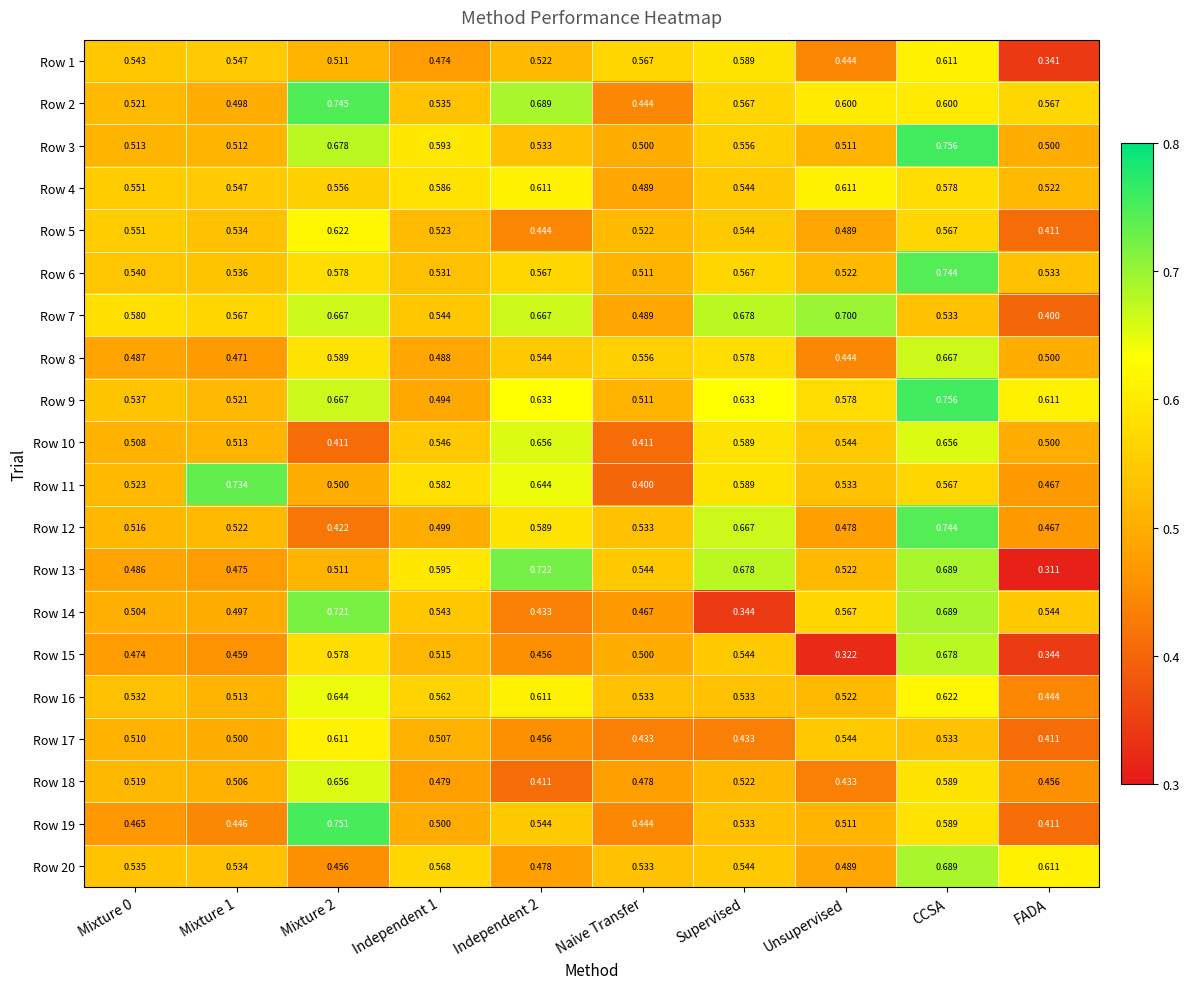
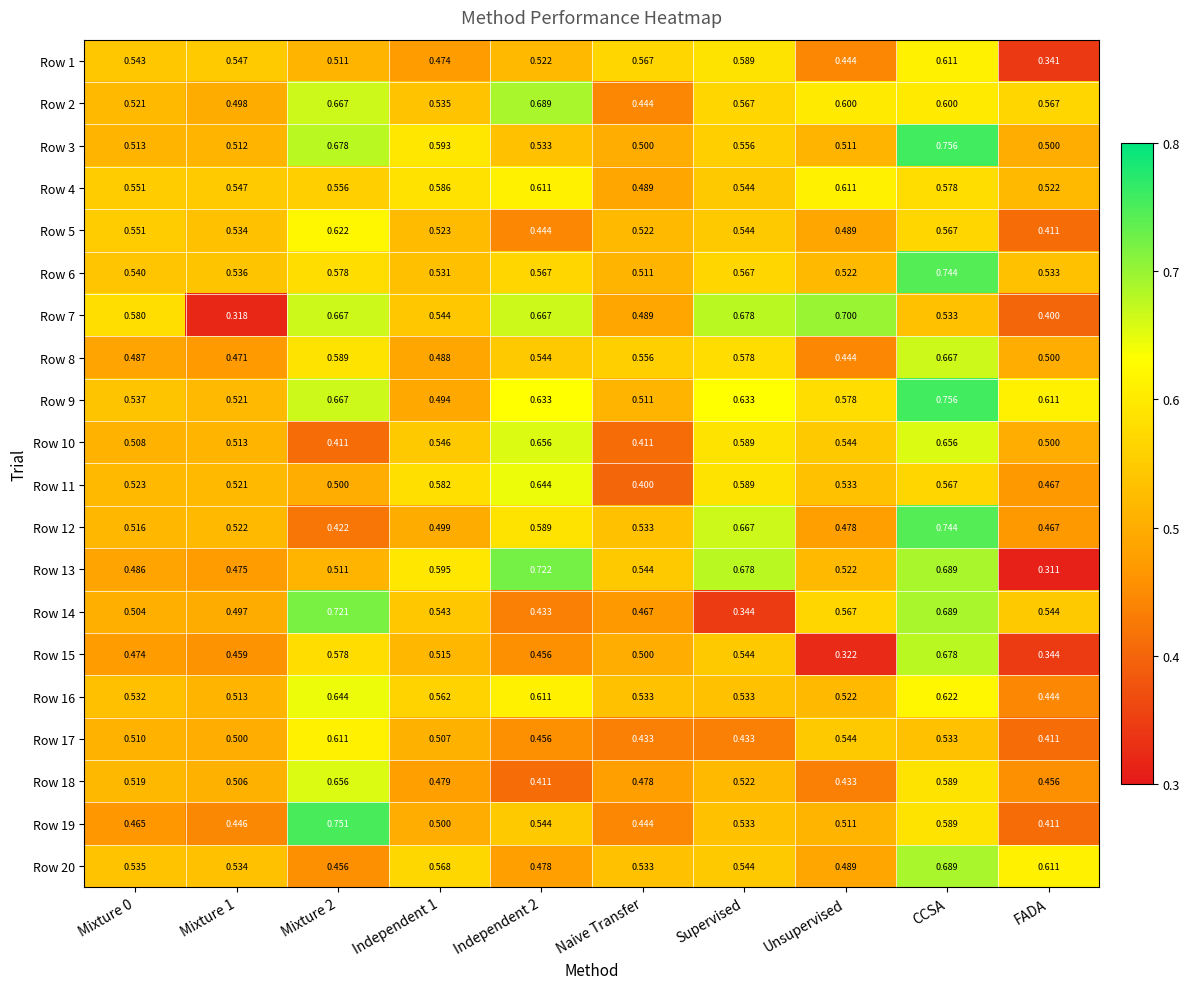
Row 2, Mixture 2: 0.745 -> 0.667
Row 7, Mixture 1: 0.567 -> 0.318
Row 11, Mixture 1: 0.734 -> 0.521
